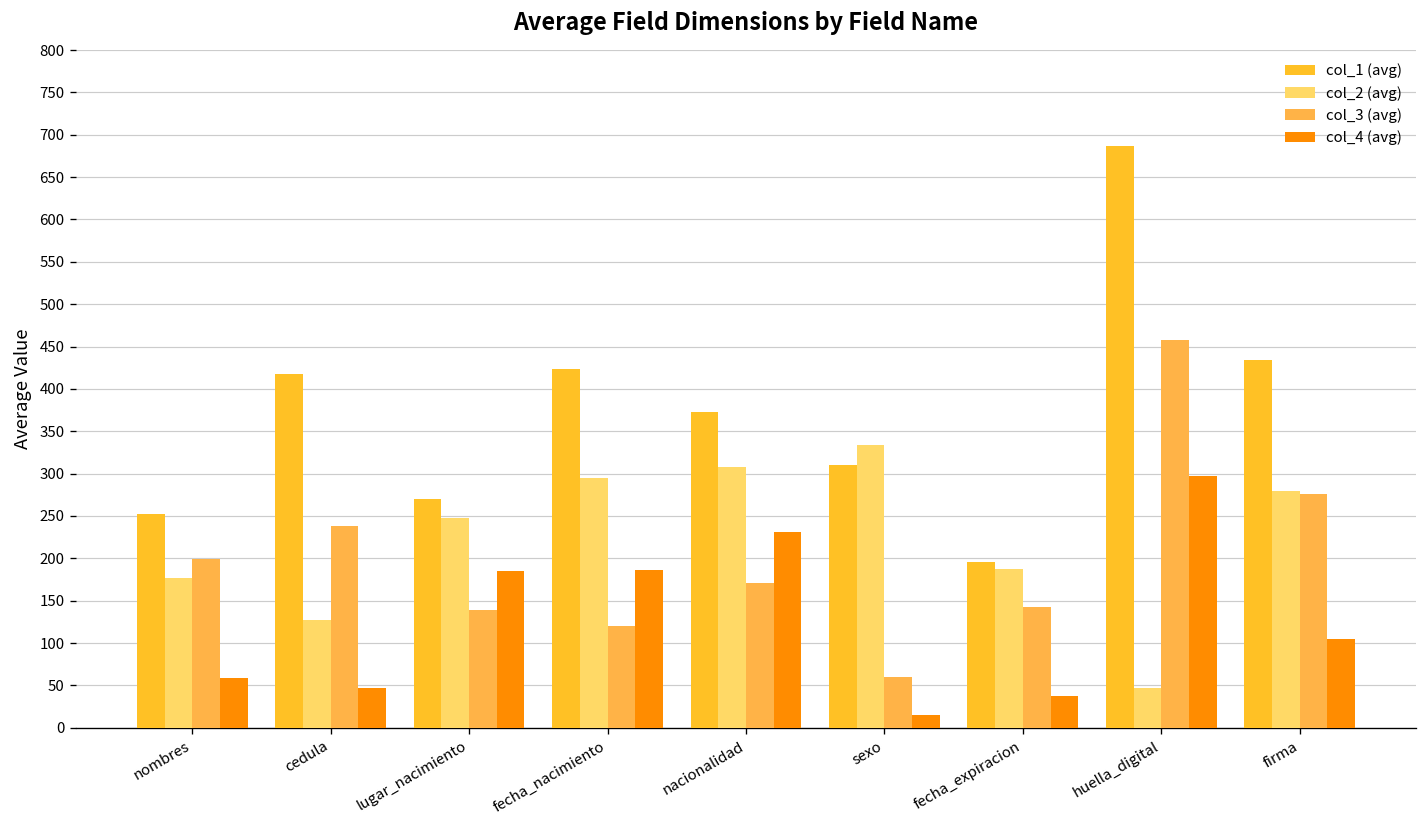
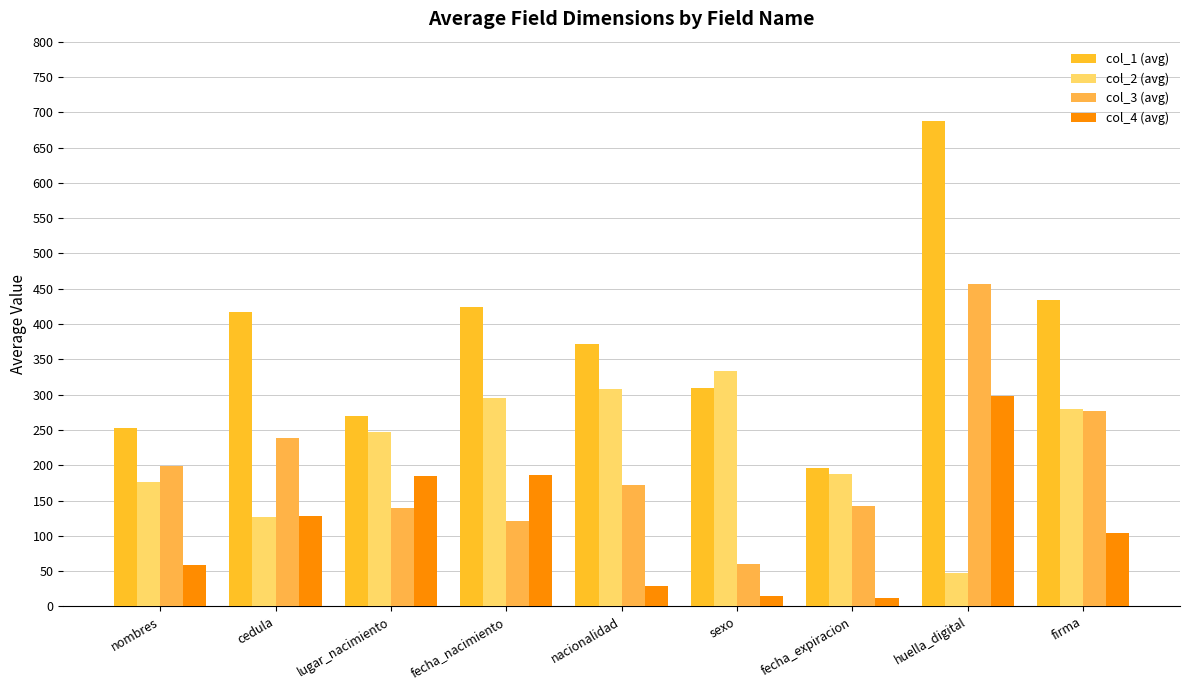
col_4 (avg), cedula: 50 -> 130
col_4 (avg), nacionalidad: 230 -> 30
col_4 (avg), fecha_expiracion: 40 -> 10
